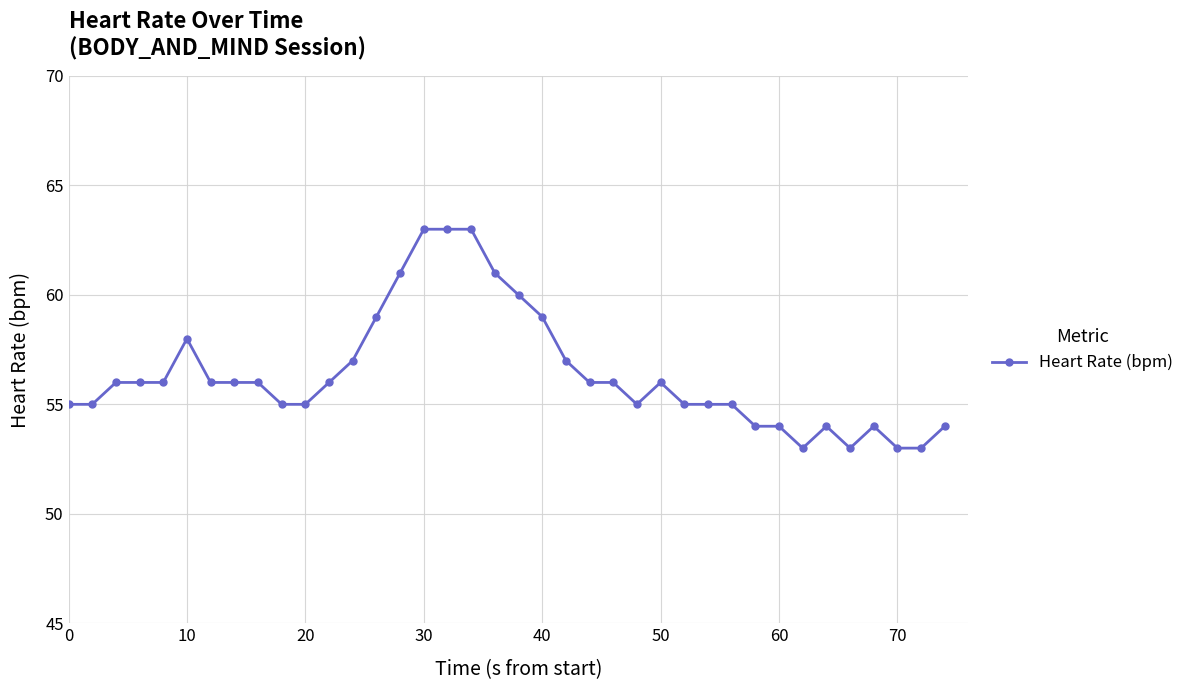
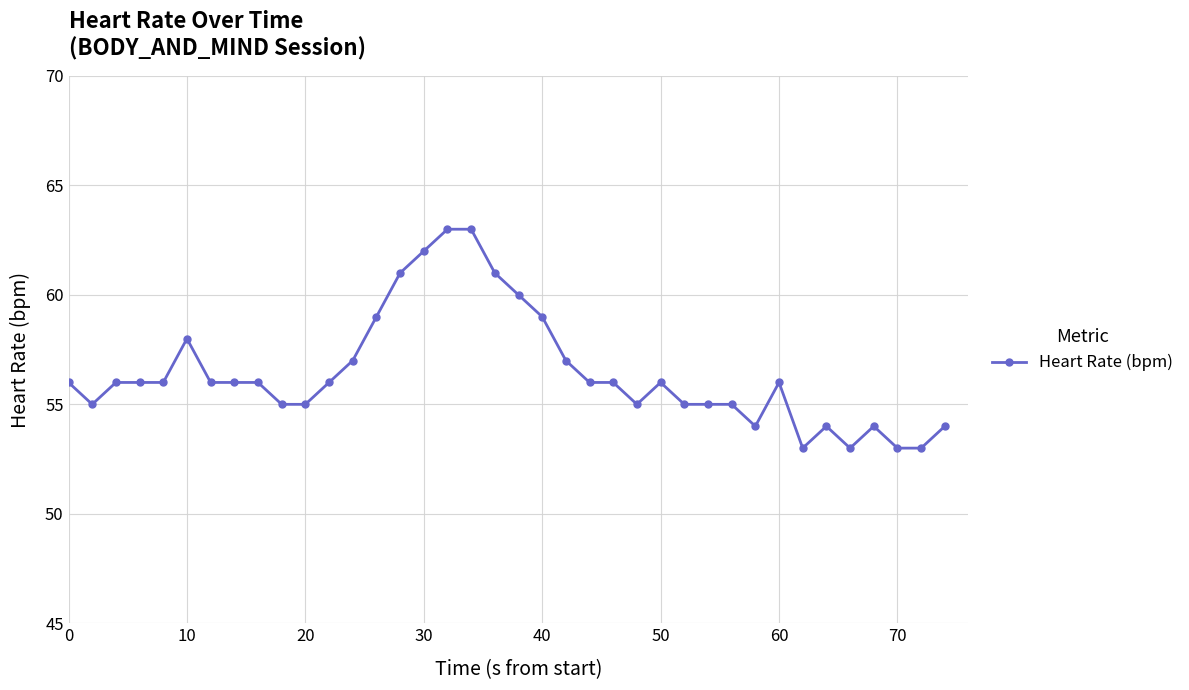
0: 55 -> 56
30: 63 -> 62
60: 54 -> 56
